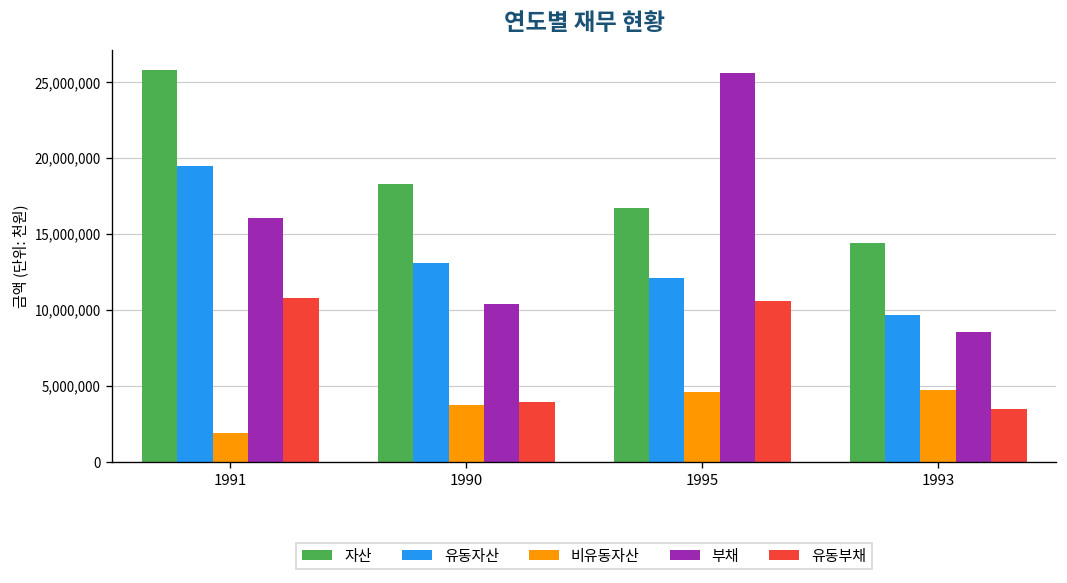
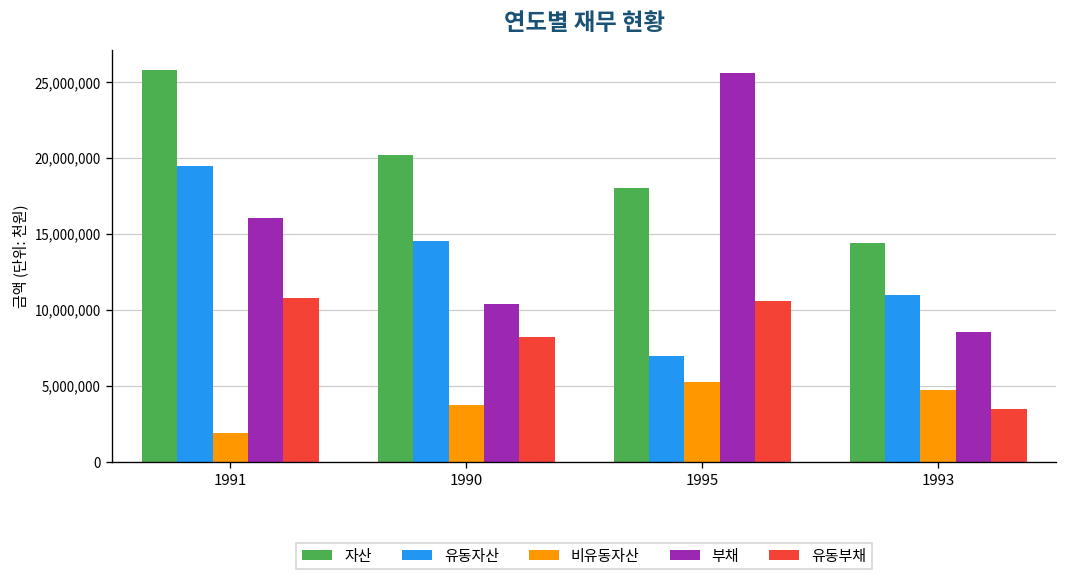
자산, 1990: 18,300,000 -> 20,200,000
유동자산, 1990: 13,100,000 -> 14,500,000
유동부채, 1990: 3,900,000 -> 8,200,000
자산, 1995: 16,700,000 -> 18,000,000
유동자산, 1995: 12,100,000 -> 7,000,000
비유동자산, 1995: 4,600,000 -> 5,200,000
유동자산, 1993: 9,700,000 -> 11,000,000
